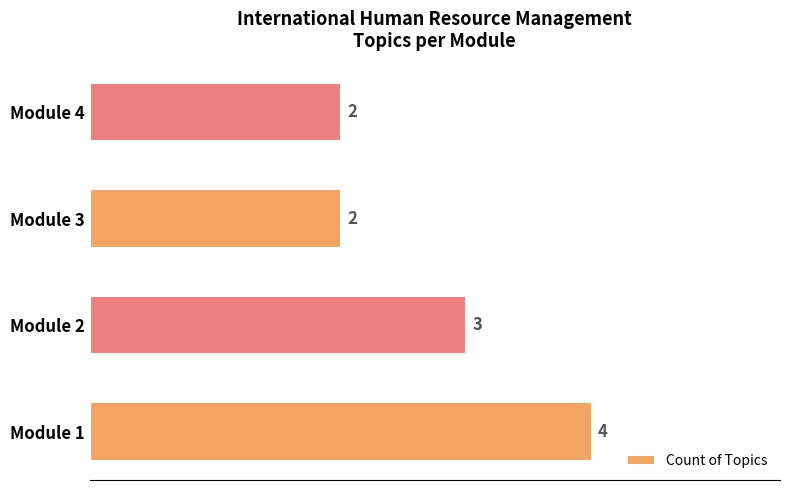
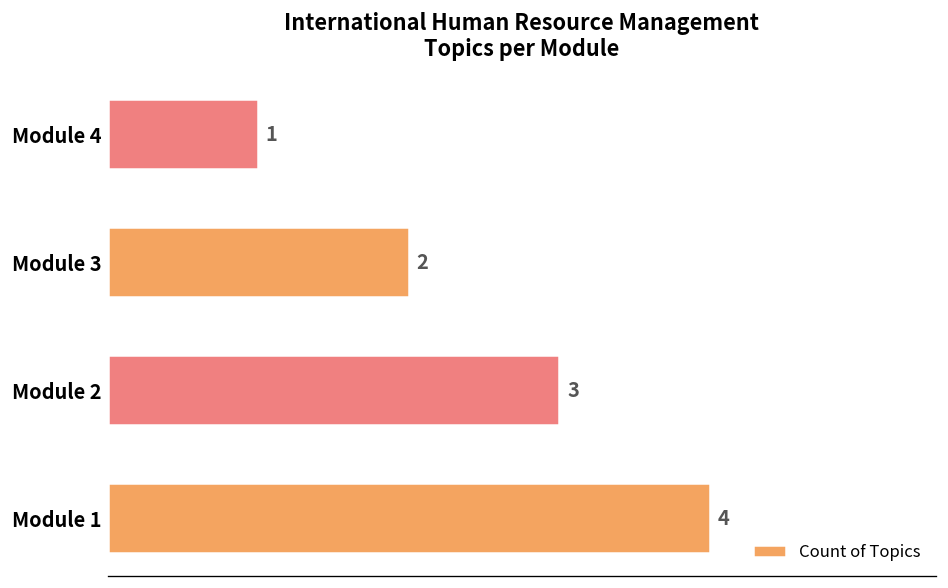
Module 4: 2 -> 1
